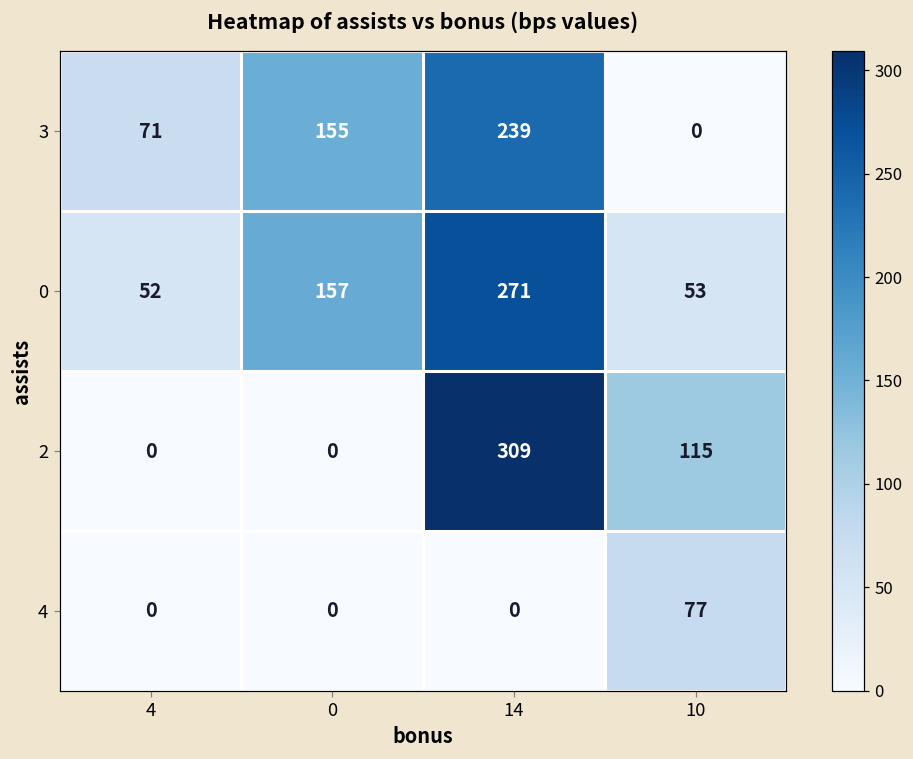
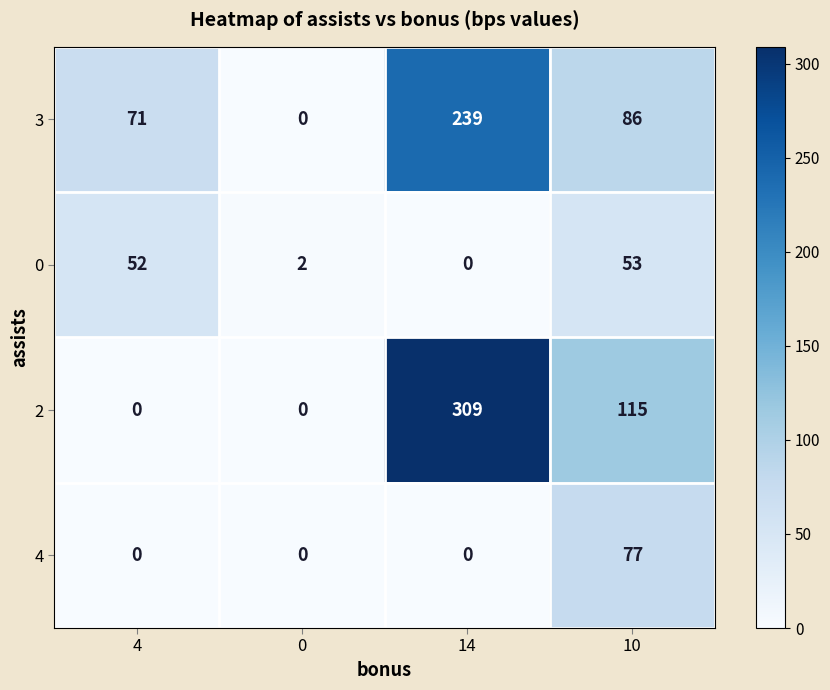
3, 0: 155 -> 0
3, 10: 0 -> 86
0, 0: 157 -> 2
0, 14: 271 -> 0
